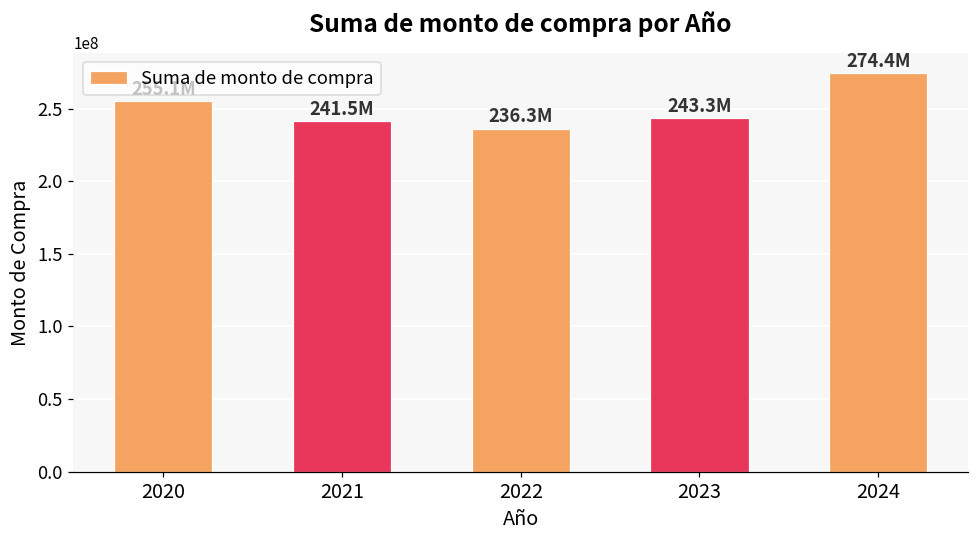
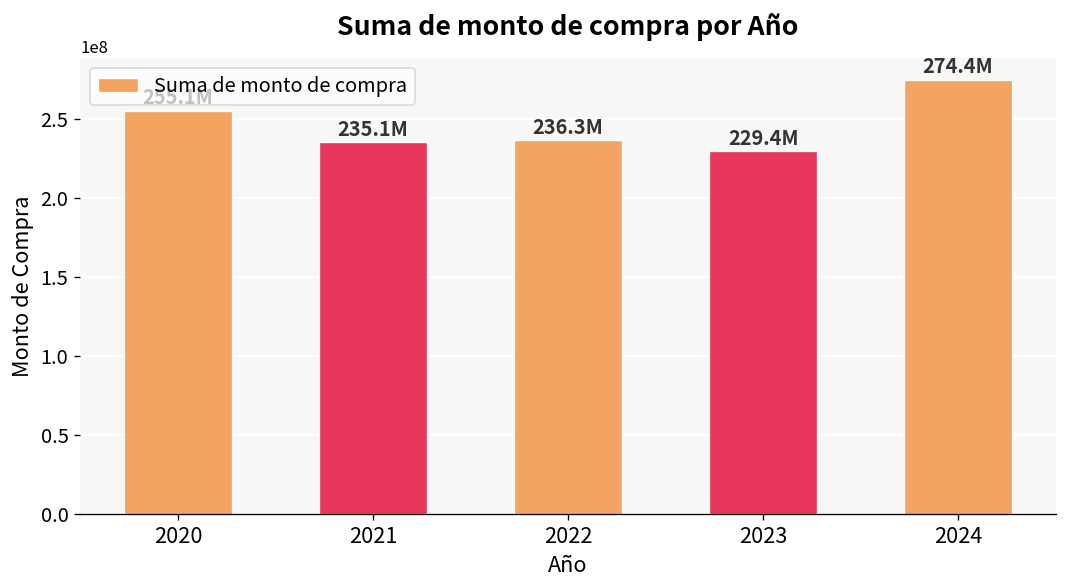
2021: 241.5M -> 235.1M
2023: 243.3M -> 229.4M
